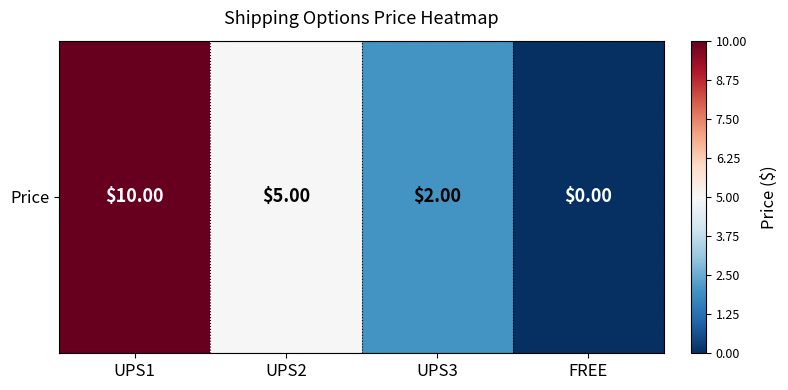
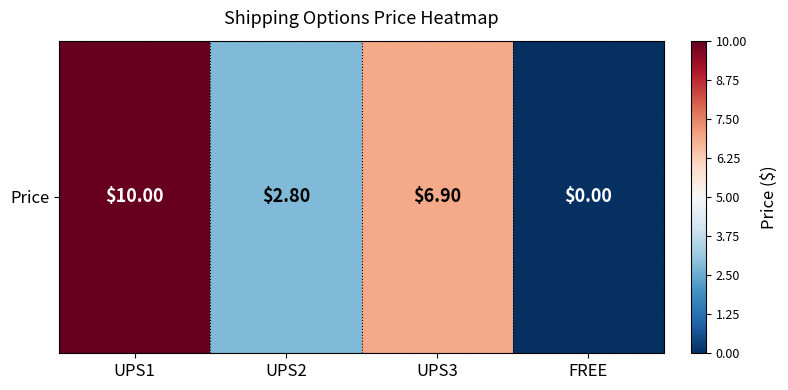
Price, UPS2: $5.00 -> $2.80
Price, UPS3: $2.00 -> $6.90
